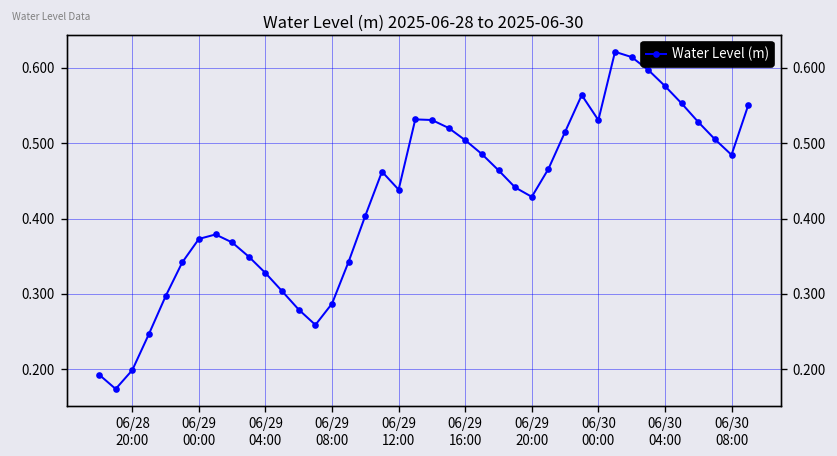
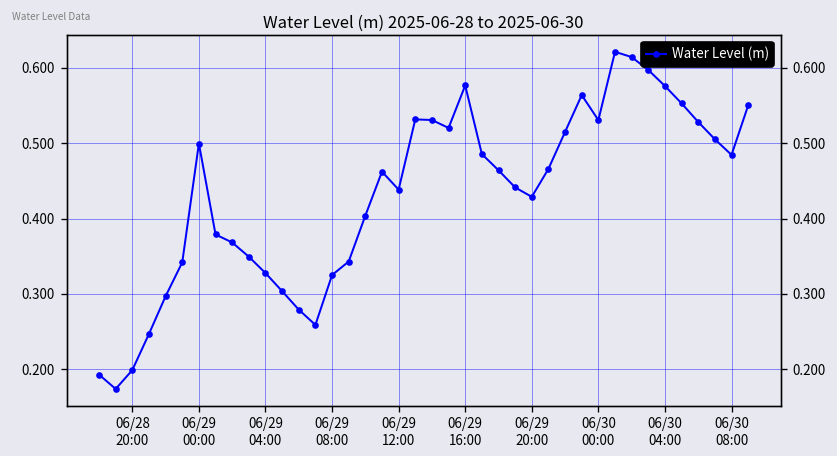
06/29 00:00: 0.37 -> 0.50
06/29 08:00: 0.29 -> 0.32
06/29 16:00: 0.50 -> 0.58
